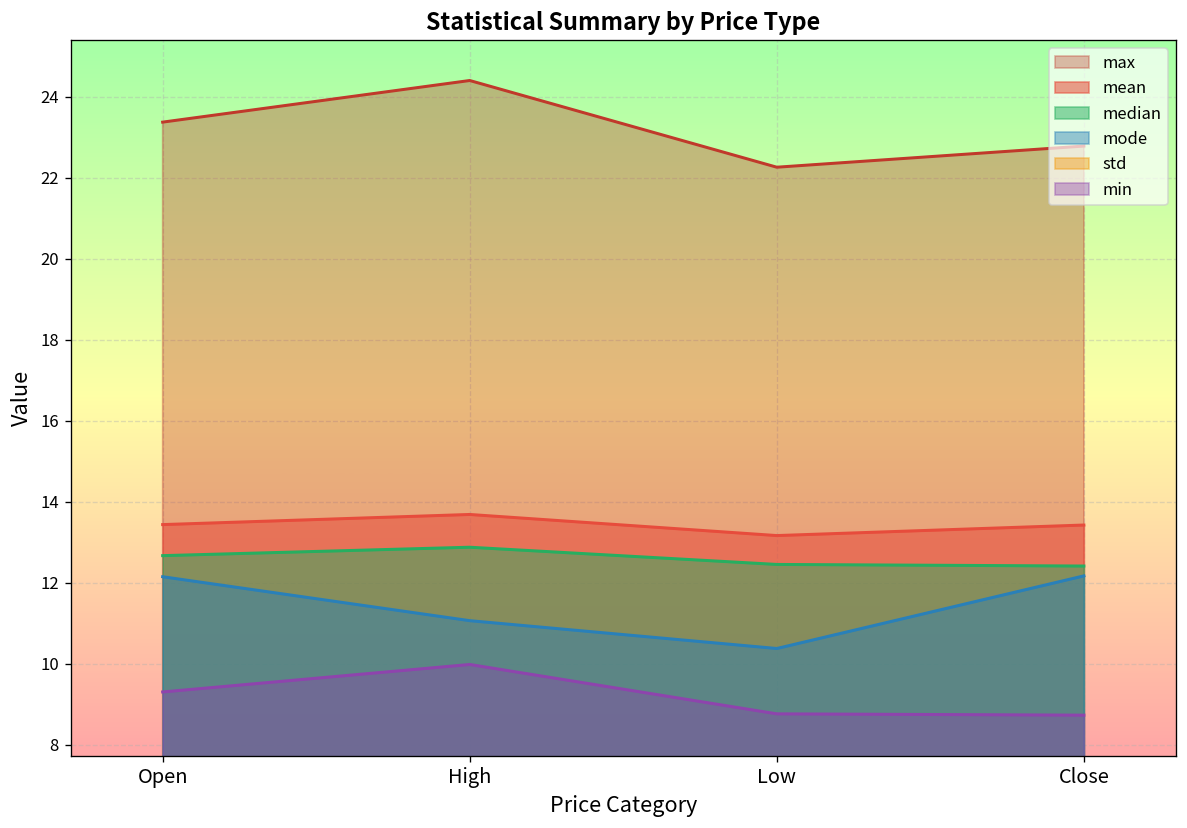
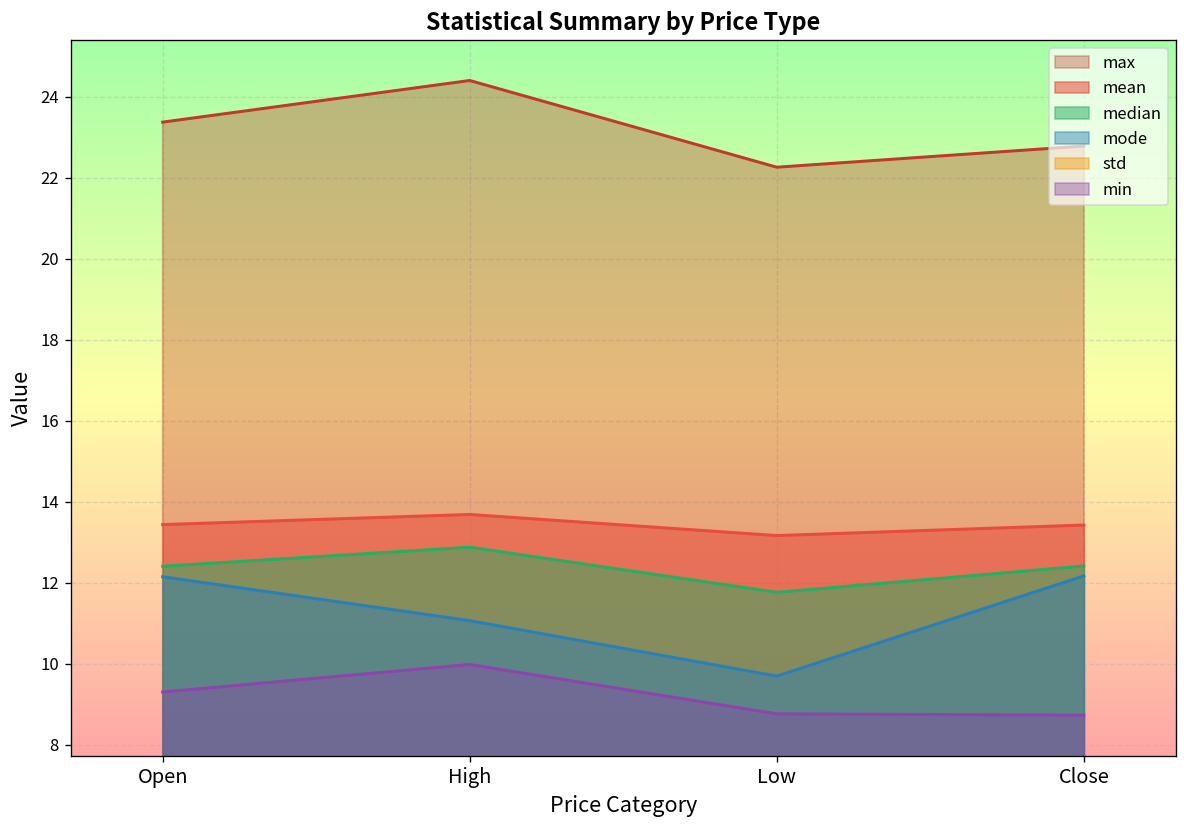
median, Open: 12.7 -> 12.4
median, Low: 12.5 -> 11.8
mode, Low: 10.4 -> 9.7
